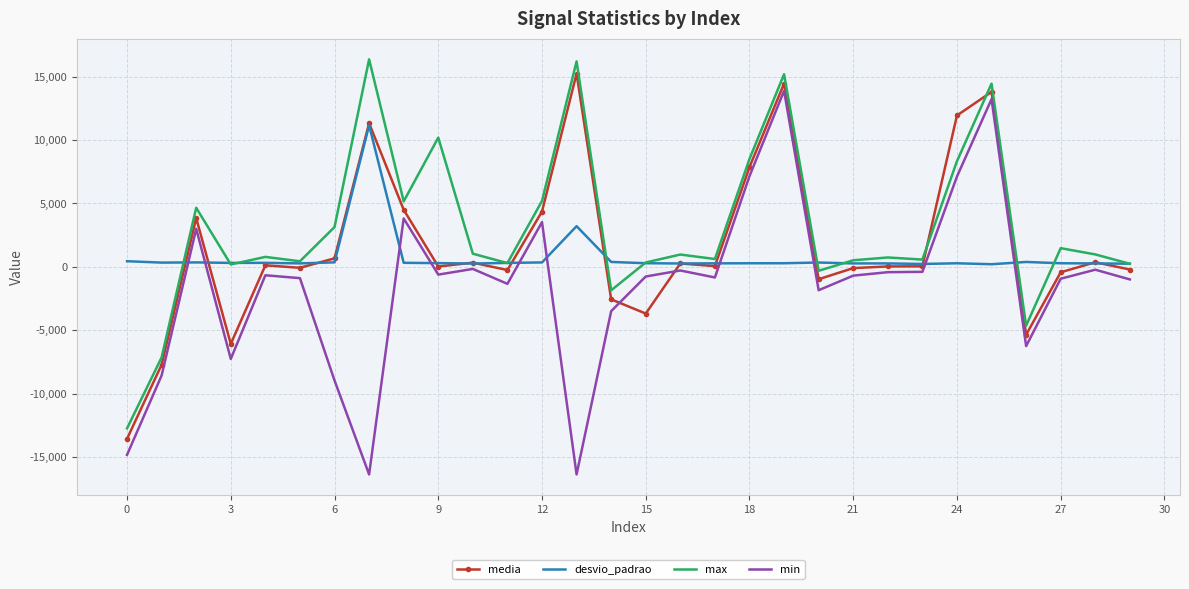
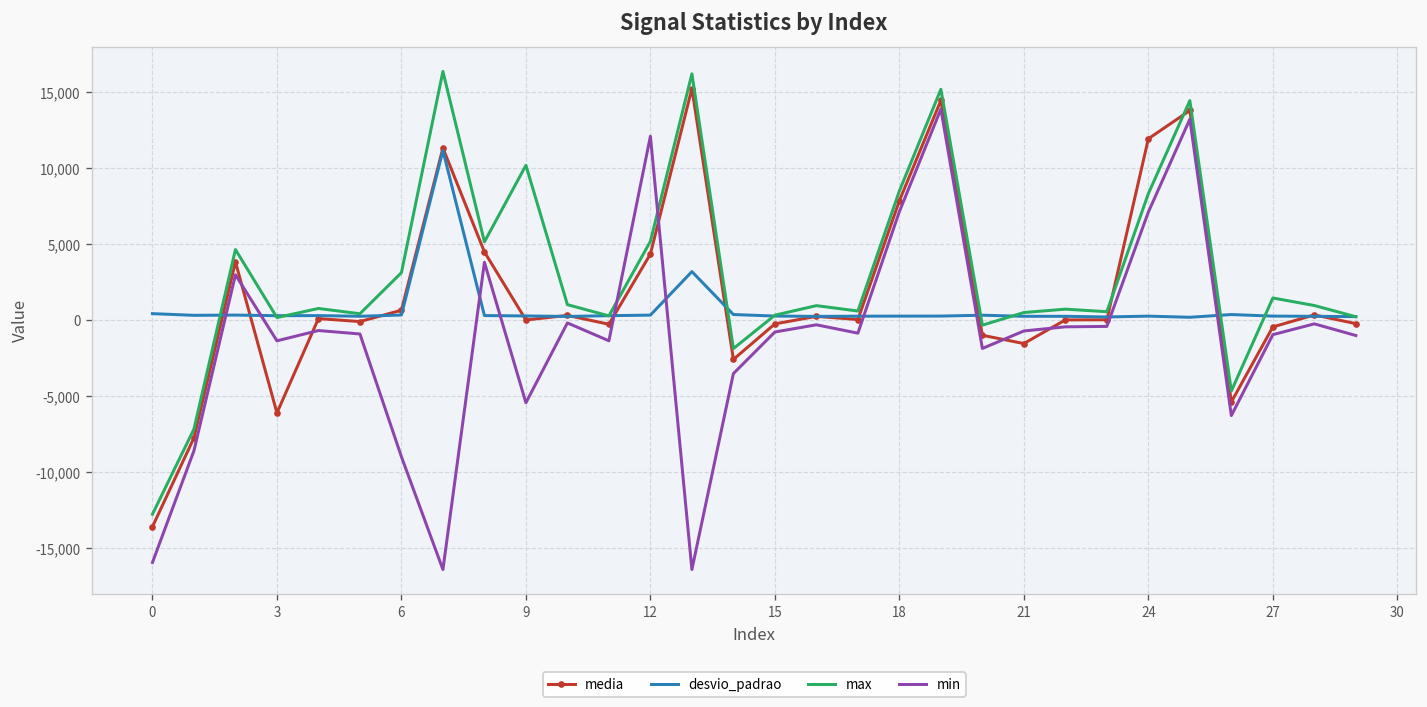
min, 0: -14,800 -> -15,900
min, 3: -7,300 -> -1,300
min, 9: -600 -> -5,400
min, 12: 3,500 -> 12,100
media, 15: -3,700 -> -200
media, 21: -100 -> -1,500
